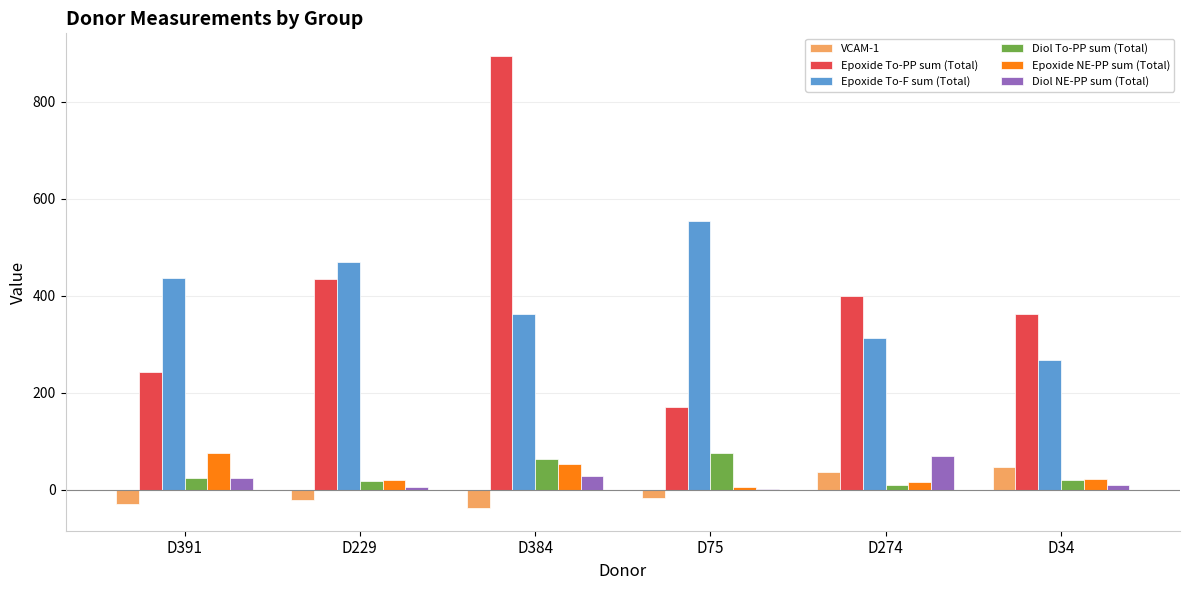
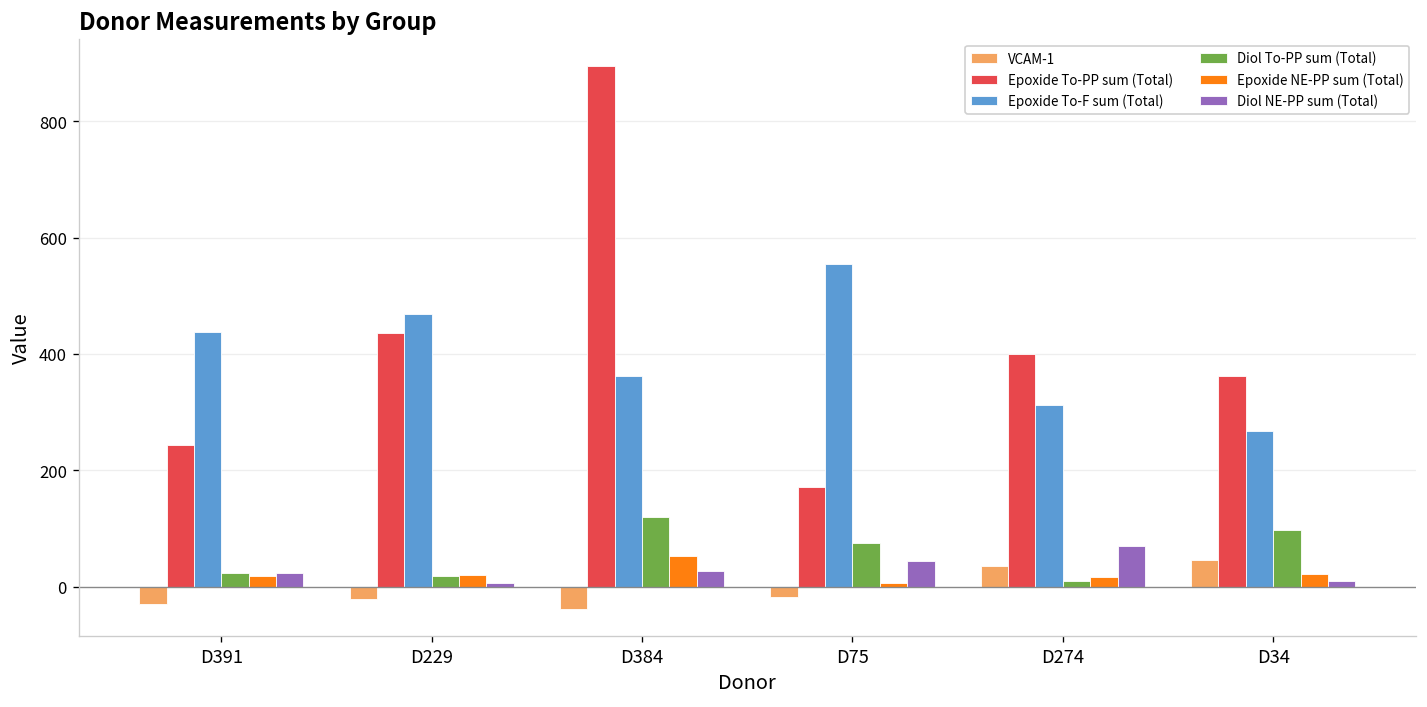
Epoxide NE-PP sum (Total), D391: 80 -> 20
Diol To-PP sum (Total), D384: 60 -> 120
Diol NE-PP sum (Total), D75: 0 -> 40
Diol To-PP sum (Total), D34: 20 -> 100
